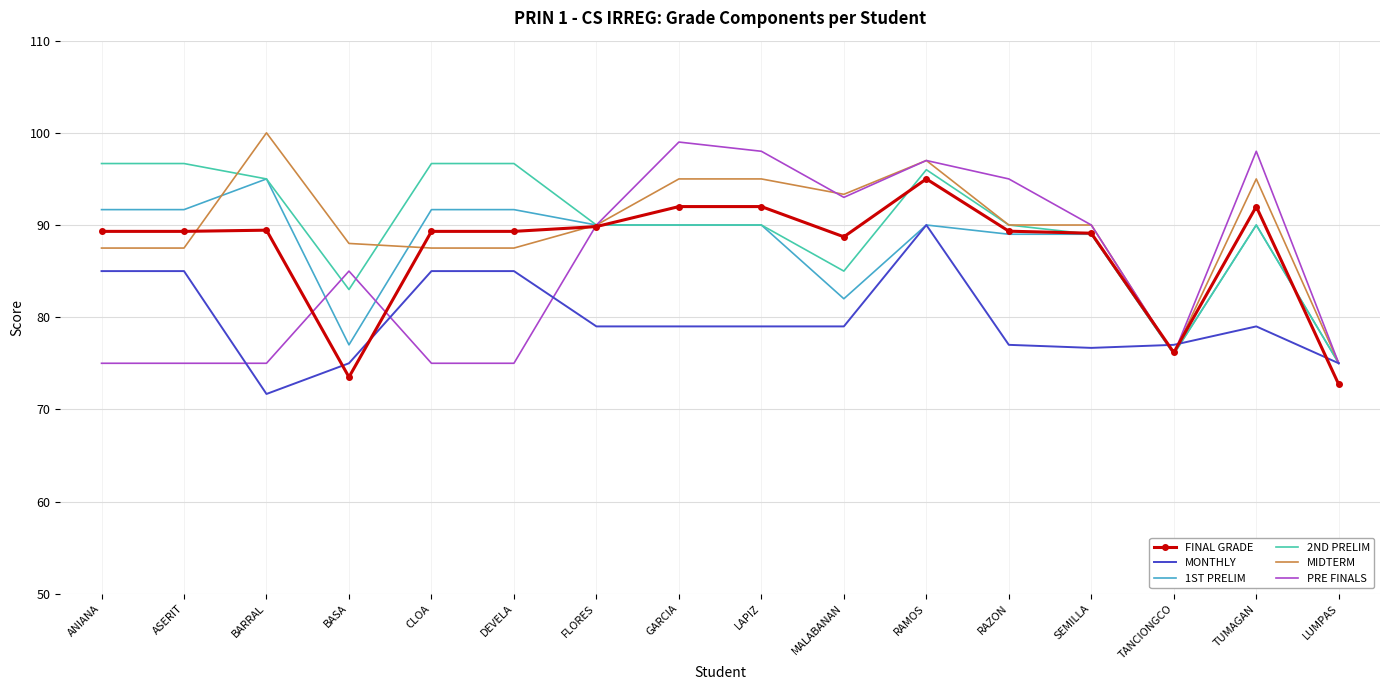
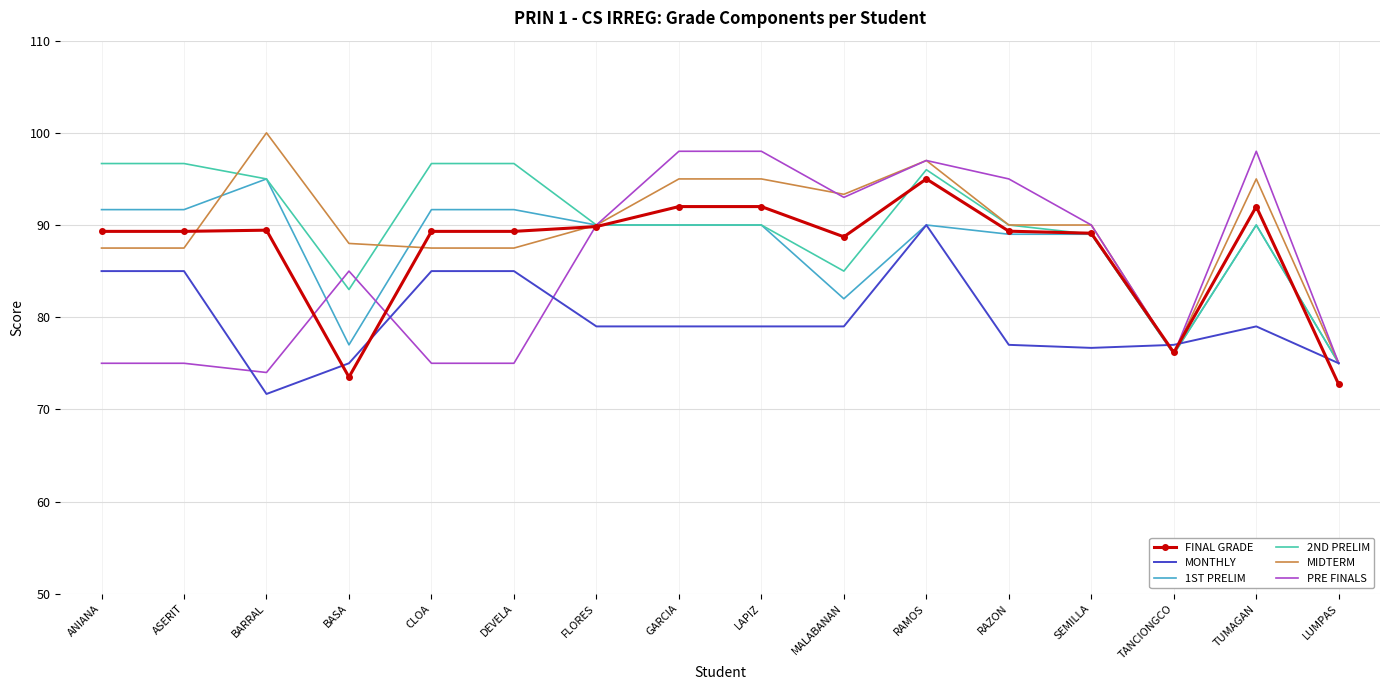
PRE FINALS, BARRAL: 75 -> 74
PRE FINALS, GARCIA: 99 -> 98
